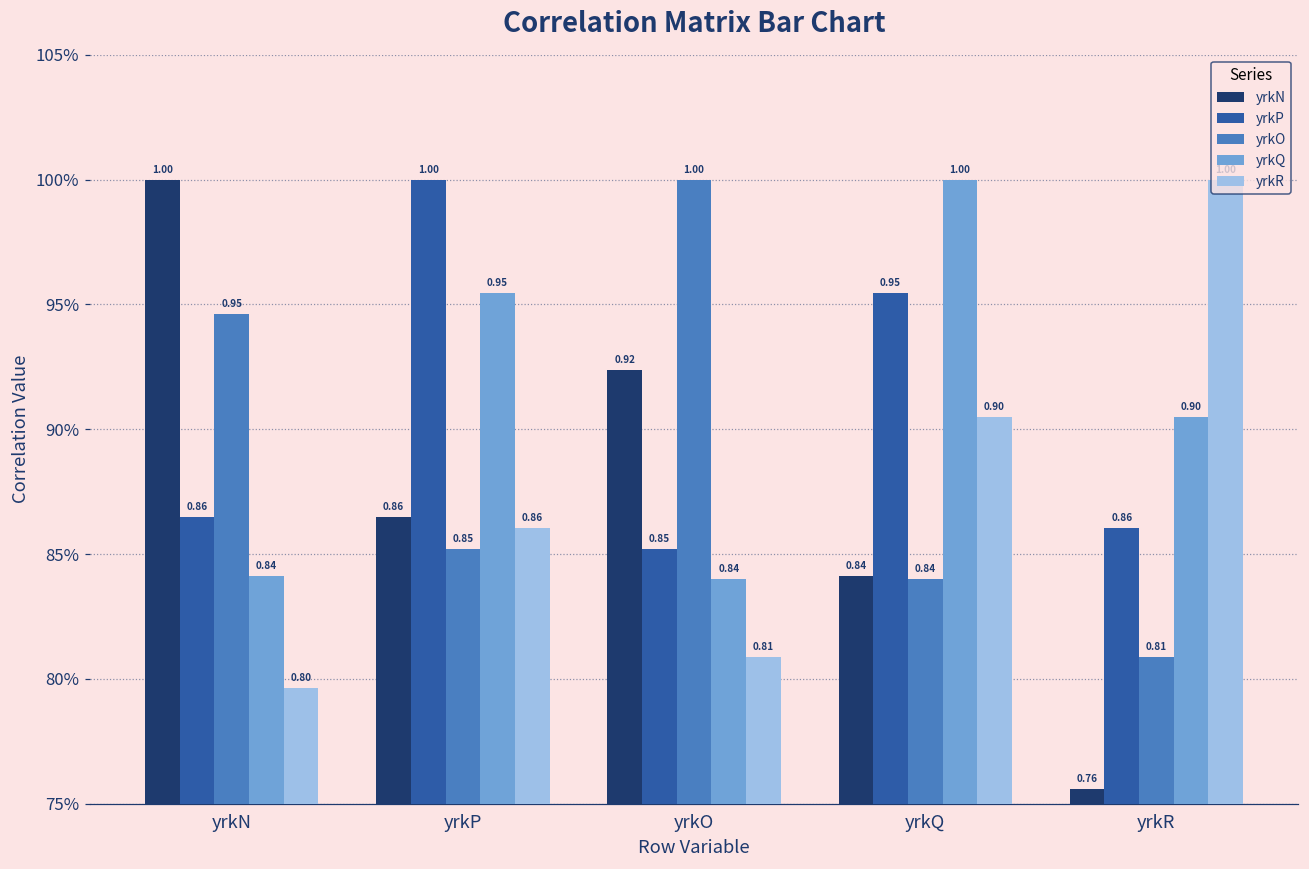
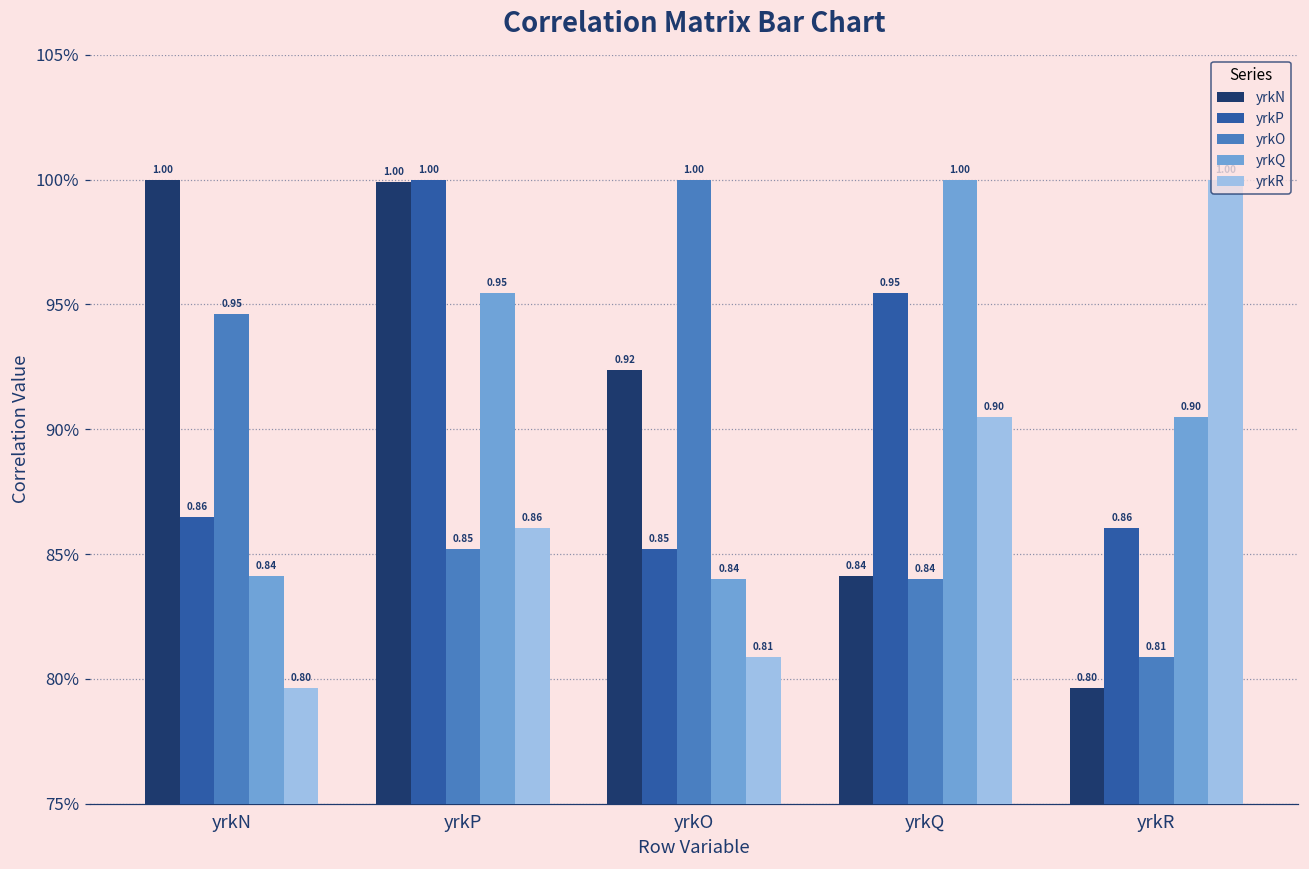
yrkN, yrkP: 0.86 -> 1.00
yrkN, yrkR: 0.76 -> 0.80
